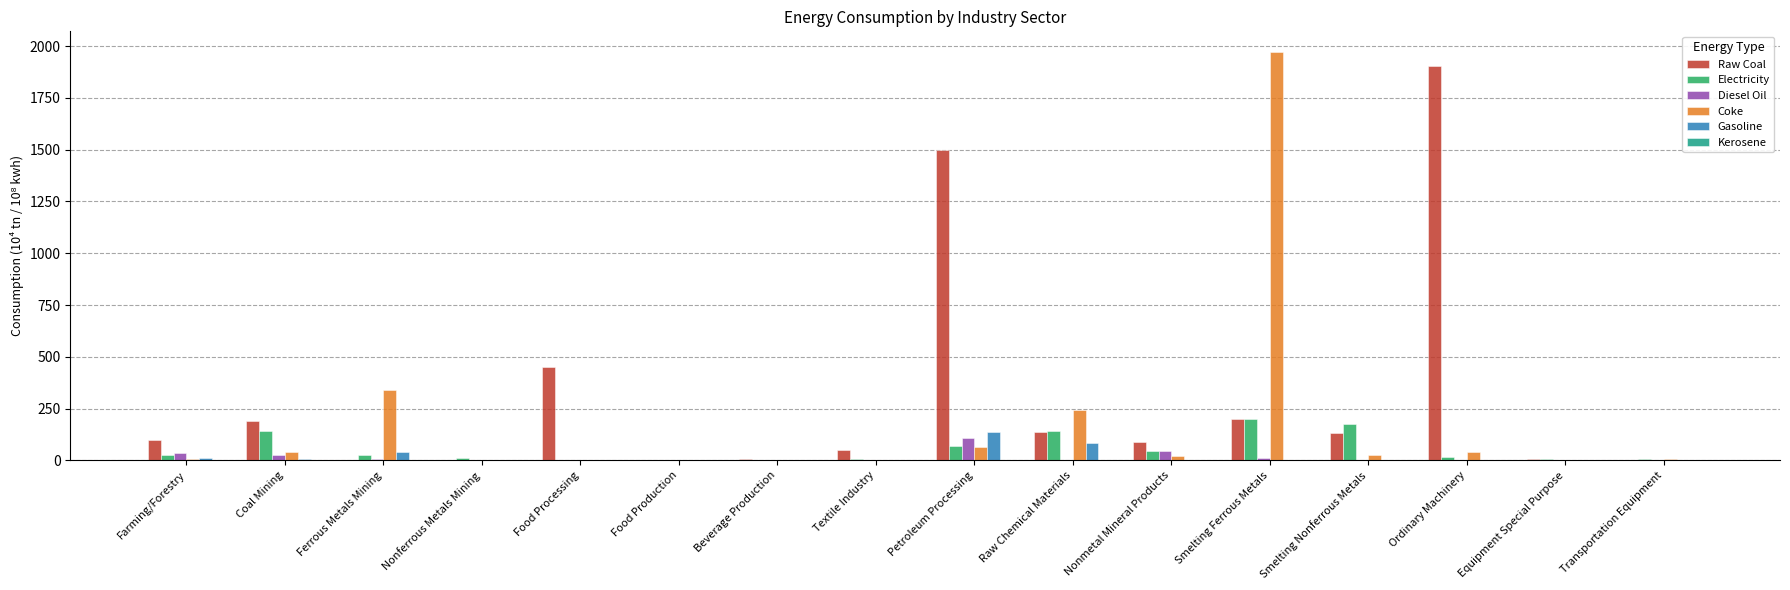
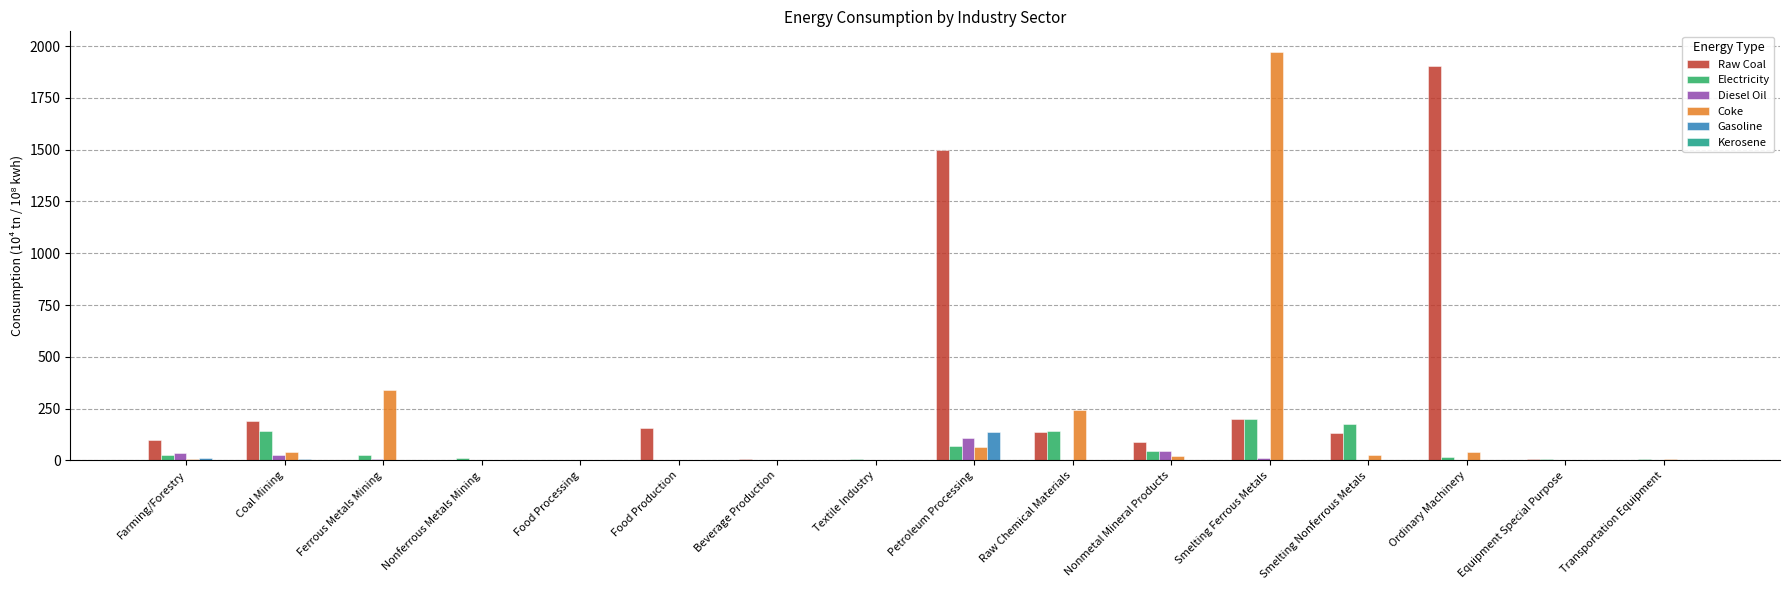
Gasoline, Ferrous Metals Mining: 40 -> 0
Raw Coal, Food Processing: 450 -> 0
Raw Coal, Food Production: 0 -> 160
Raw Coal, Textile Industry: 50 -> 0
Gasoline, Raw Chemical Materials: 80 -> 0
